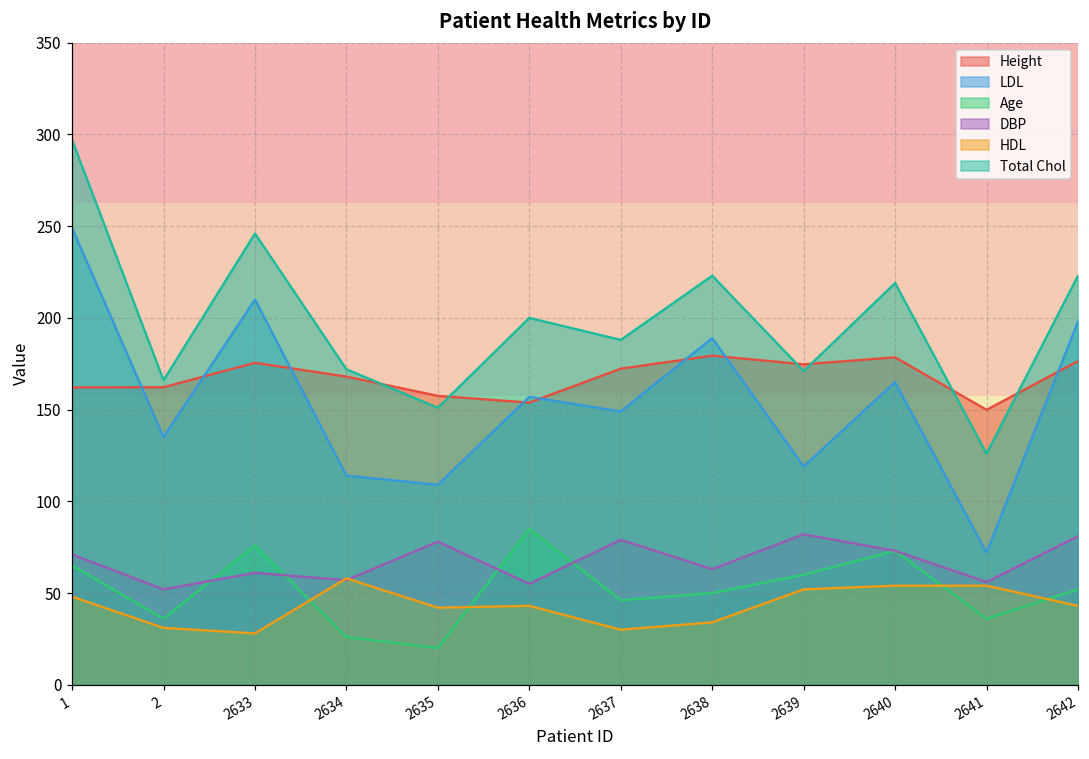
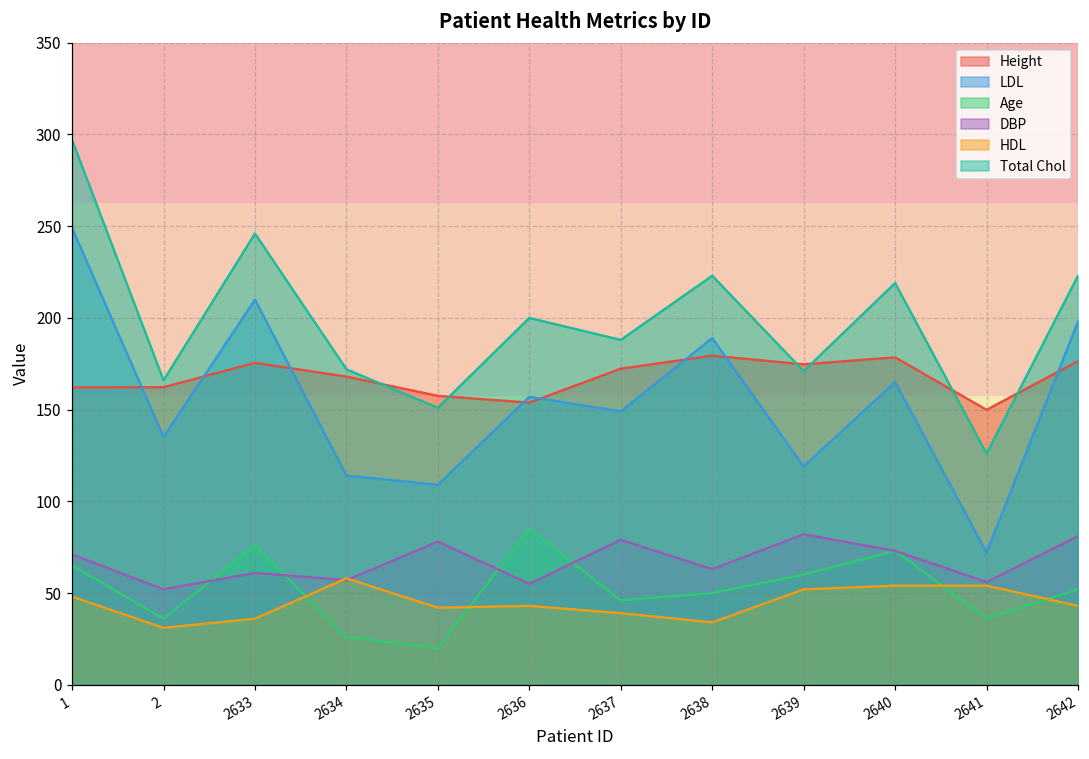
HDL, 2633: 28 -> 36
HDL, 2637: 30 -> 39
